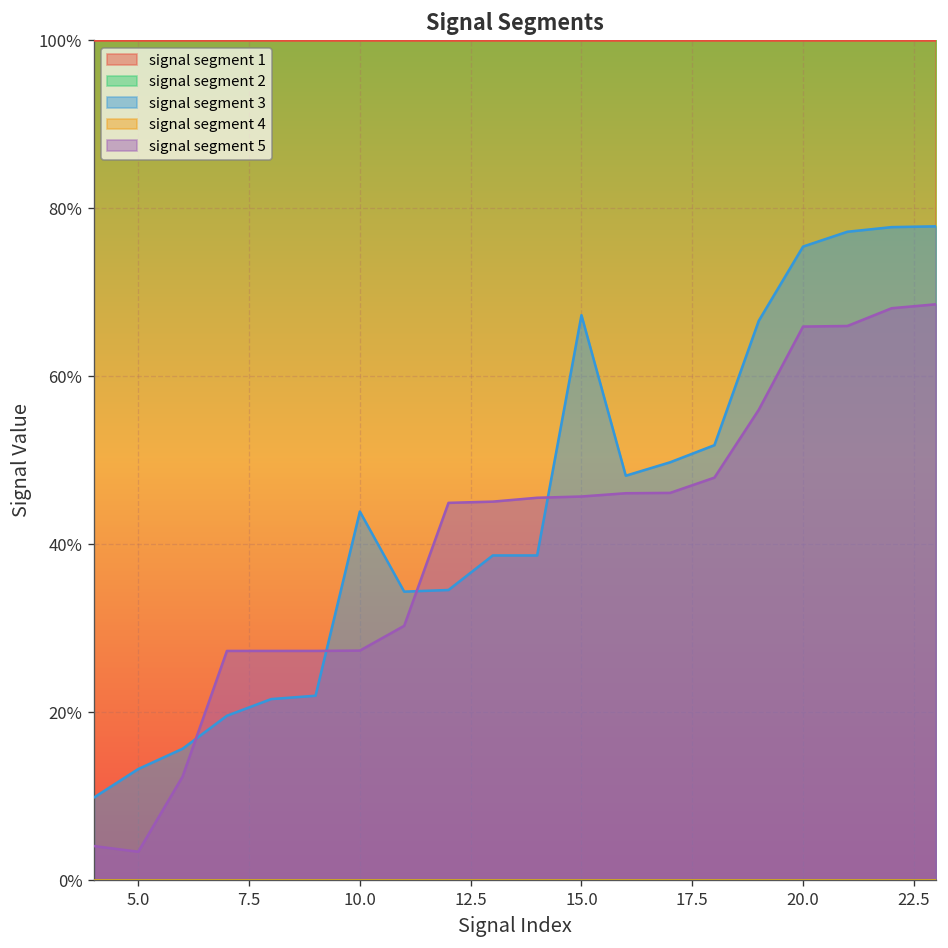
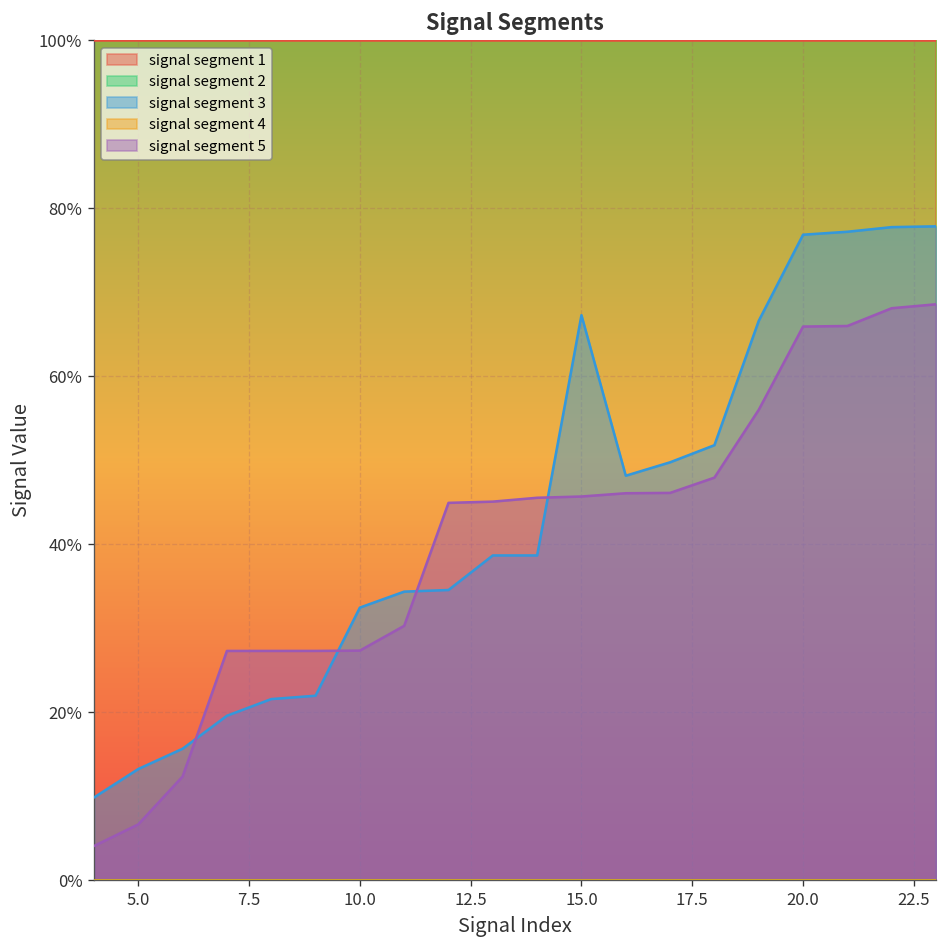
signal segment 5, 5.0: 3% -> 7%
signal segment 3, 10.0: 44% -> 32%
signal segment 3, 20.0: 75% -> 77%
